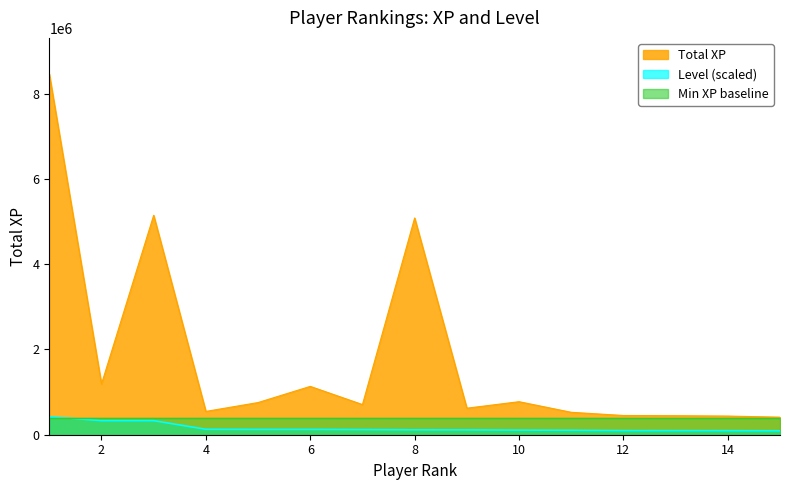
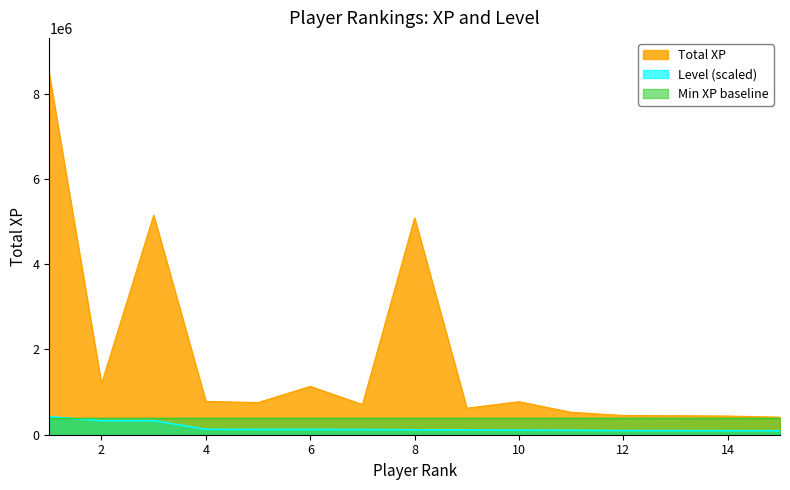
Total XP, 4: 500000 -> 800000
